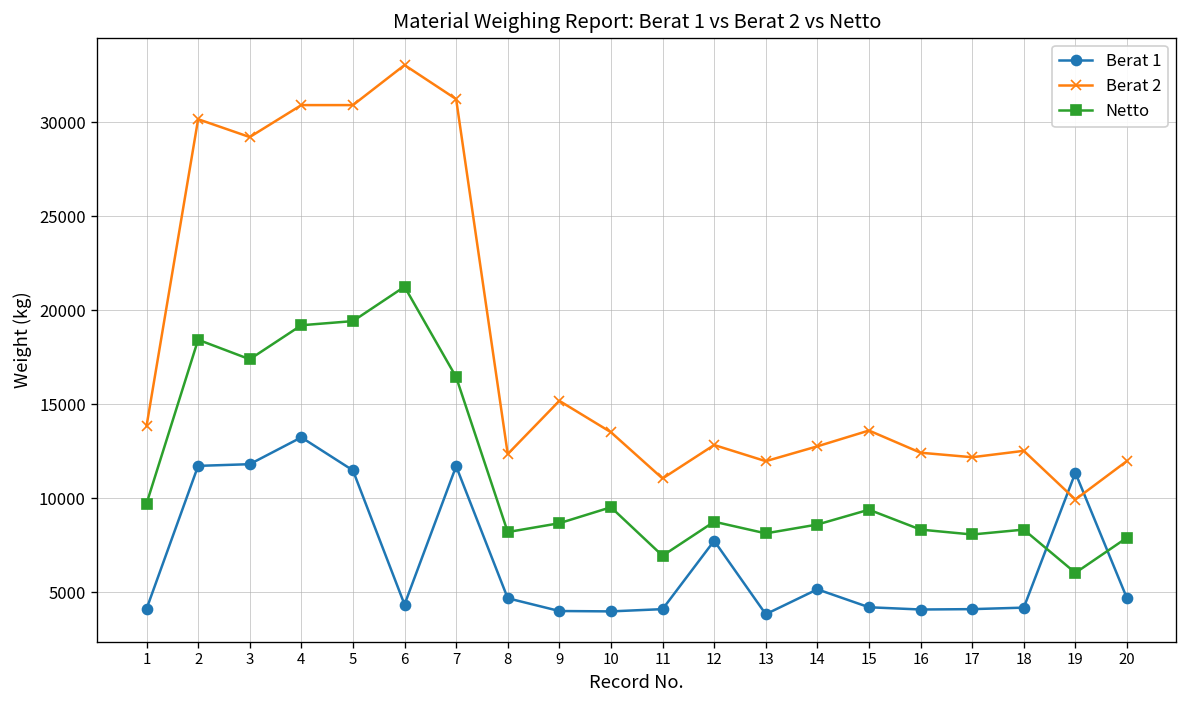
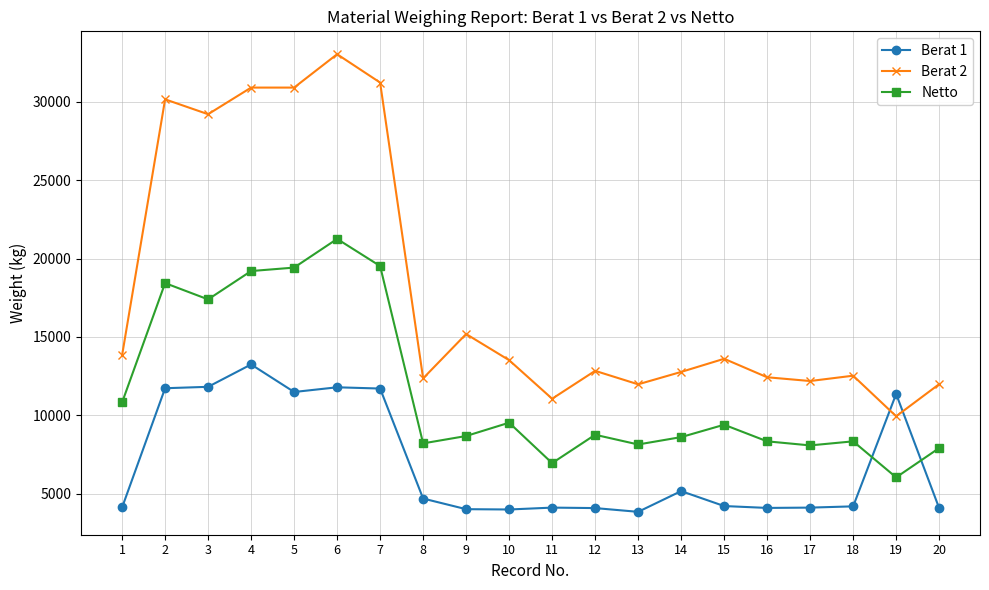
Netto, 1: 9700 -> 10800
Berat 1, 6: 4400 -> 11800
Netto, 7: 16500 -> 19500
Berat 1, 12: 7700 -> 4100
Berat 1, 20: 4700 -> 4100
